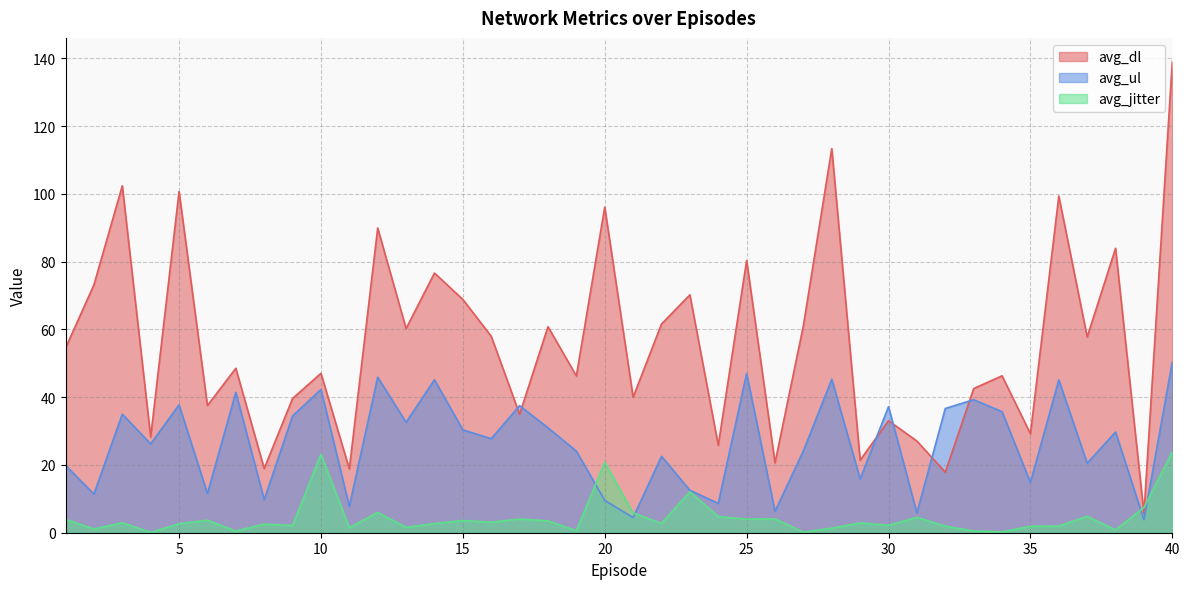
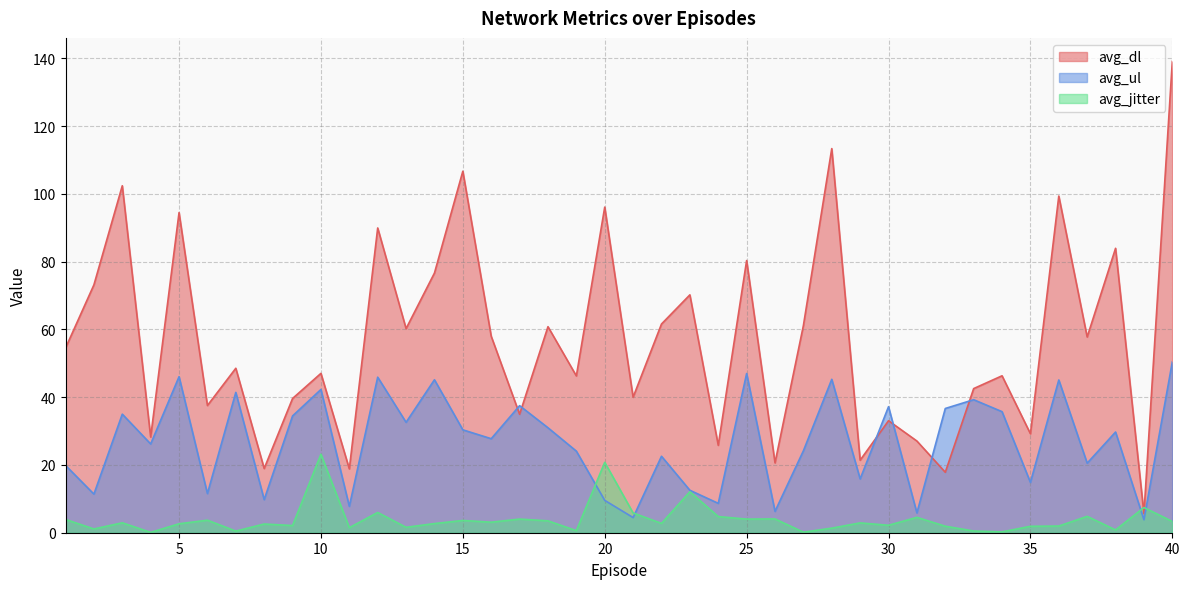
avg_dl, 5: 101 -> 94
avg_ul, 5: 38 -> 46
avg_dl, 15: 69 -> 107
avg_jitter, 40: 24 -> 3
